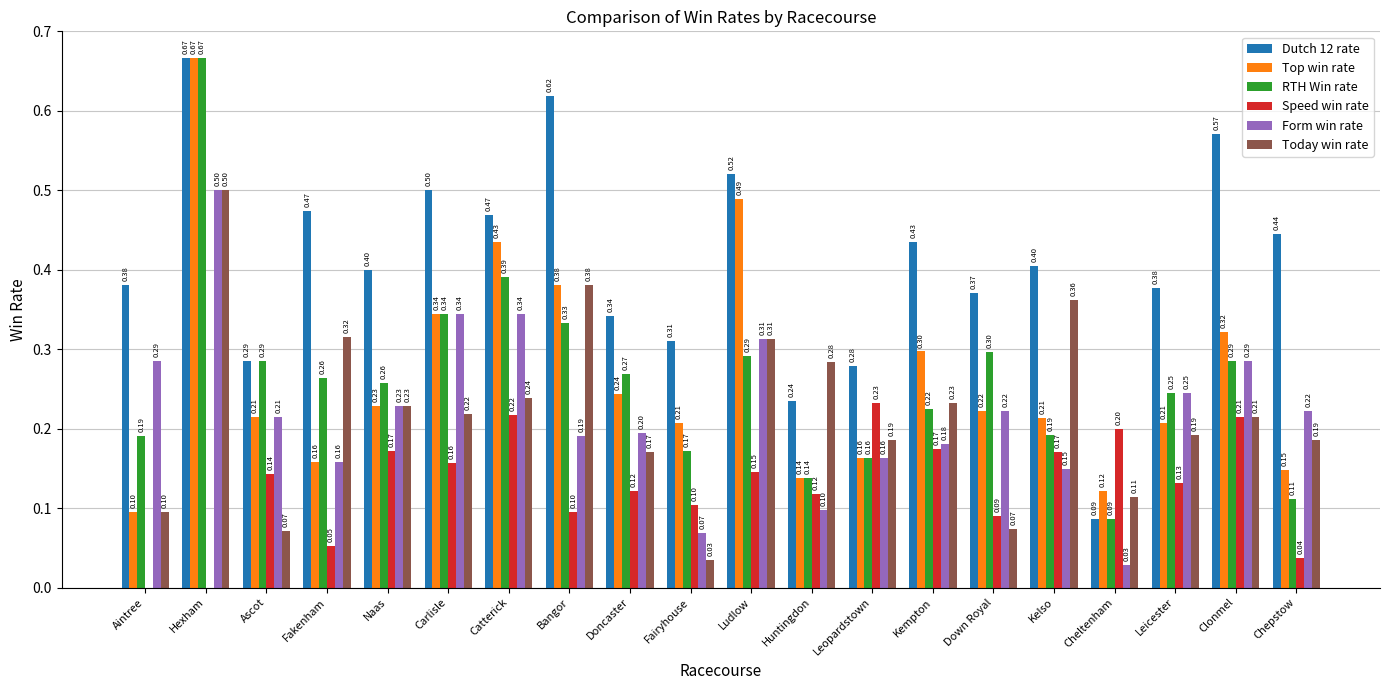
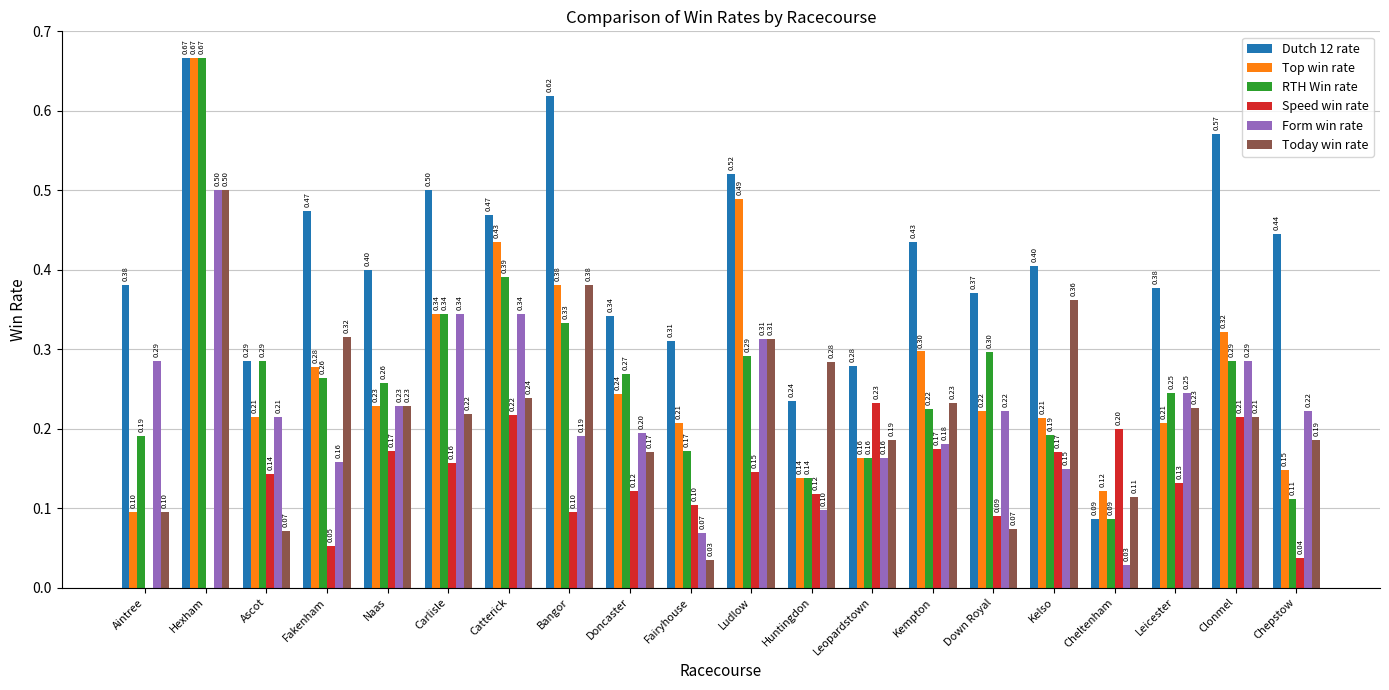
Top win rate, Fakenham: 0.16 -> 0.28
Today win rate, Leicester: 0.19 -> 0.23
